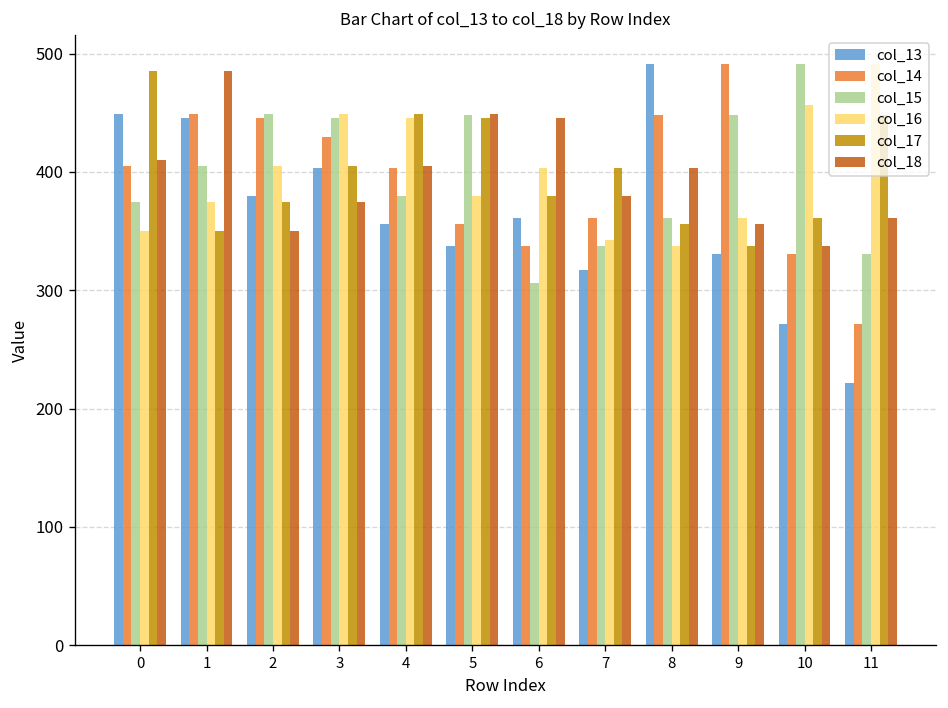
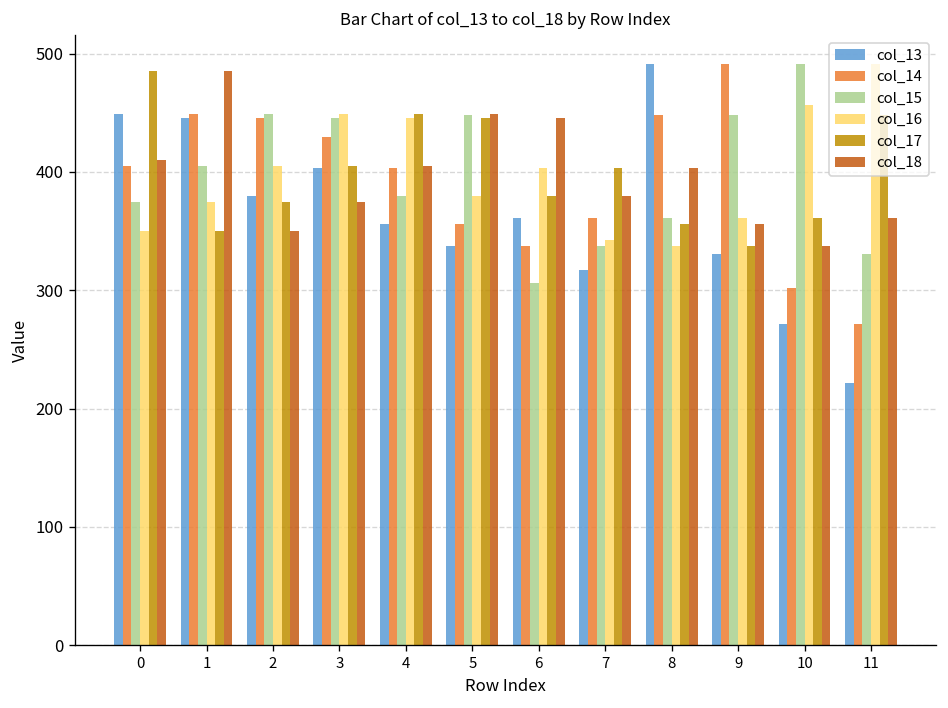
col_14, 10: 330 -> 300
